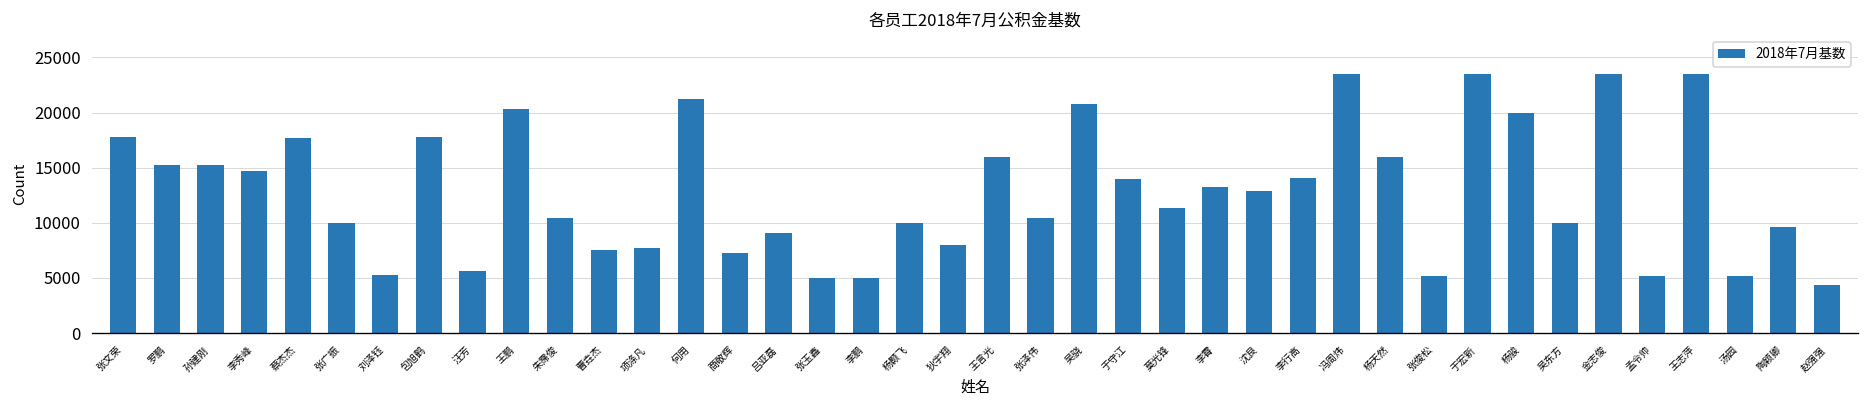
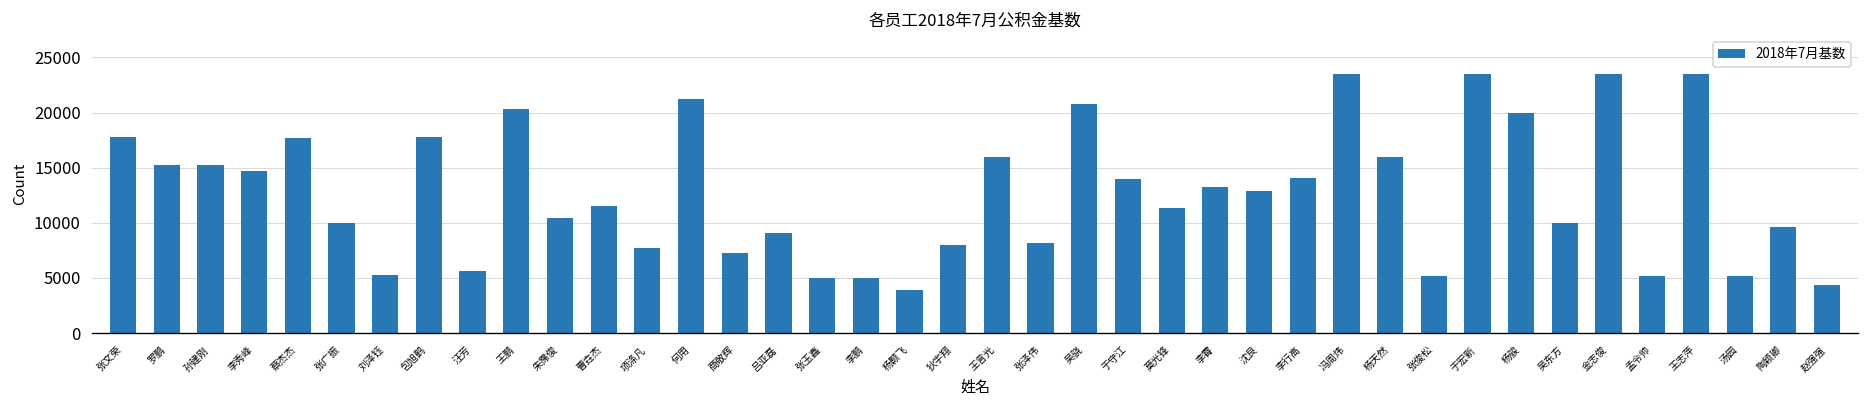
曹垚杰: 8000 -> 12000
杨颢飞: 10000 -> 4000
张泽伟: 10000 -> 8000
